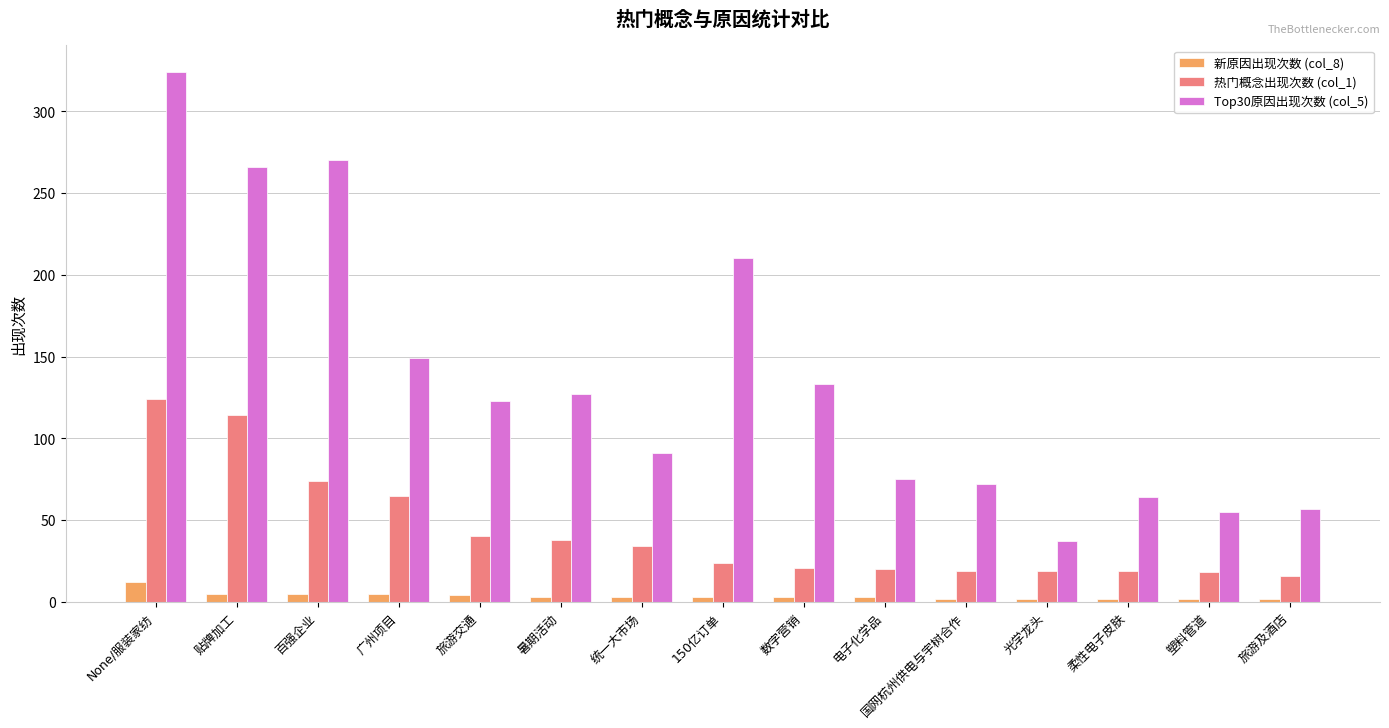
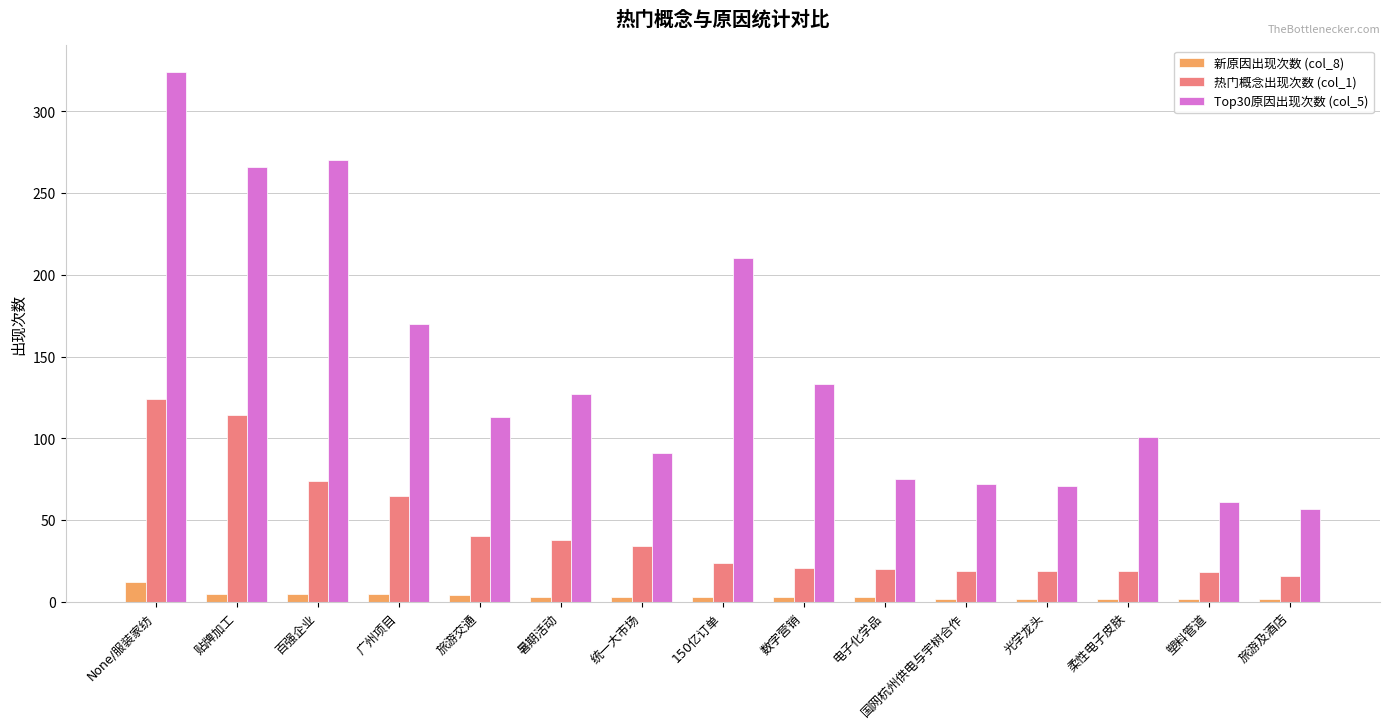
Top30原因出现次数 (col_5), 广州项目: 149 -> 170
Top30原因出现次数 (col_5), 旅游交通: 123 -> 113
Top30原因出现次数 (col_5), 光学龙头: 37 -> 71
Top30原因出现次数 (col_5), 柔性电子皮肤: 64 -> 101
Top30原因出现次数 (col_5), 塑料管道: 55 -> 61
